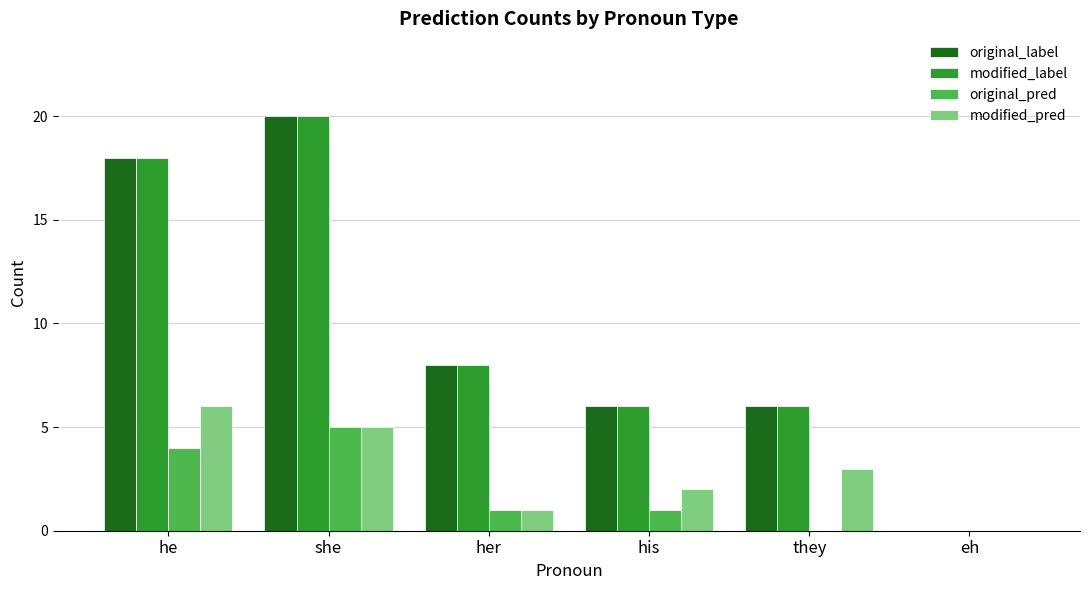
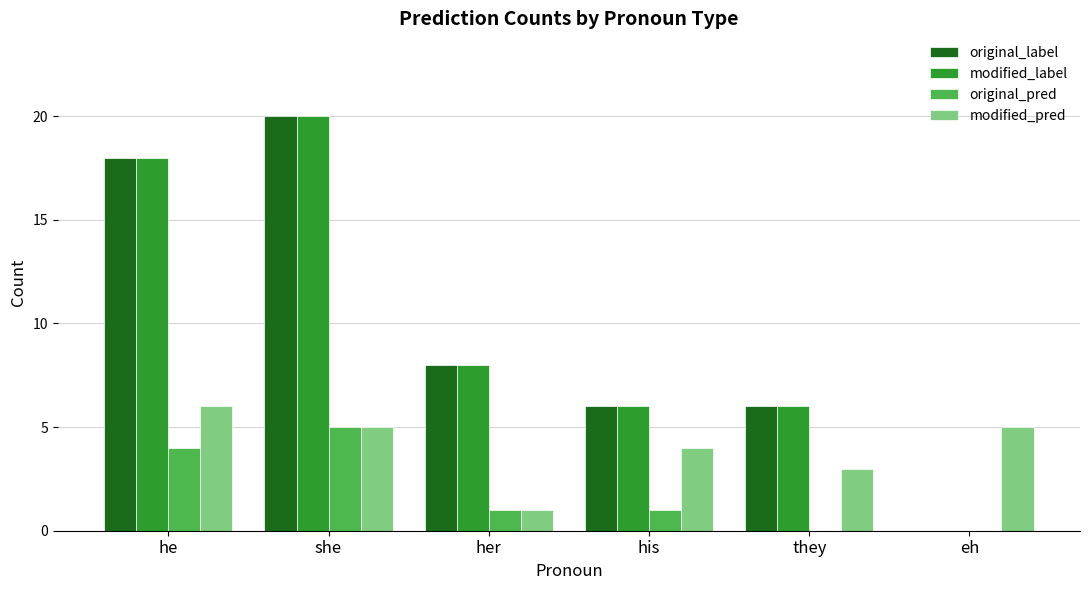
modified_pred, his: 2 -> 4
modified_pred, eh: 0 -> 5
